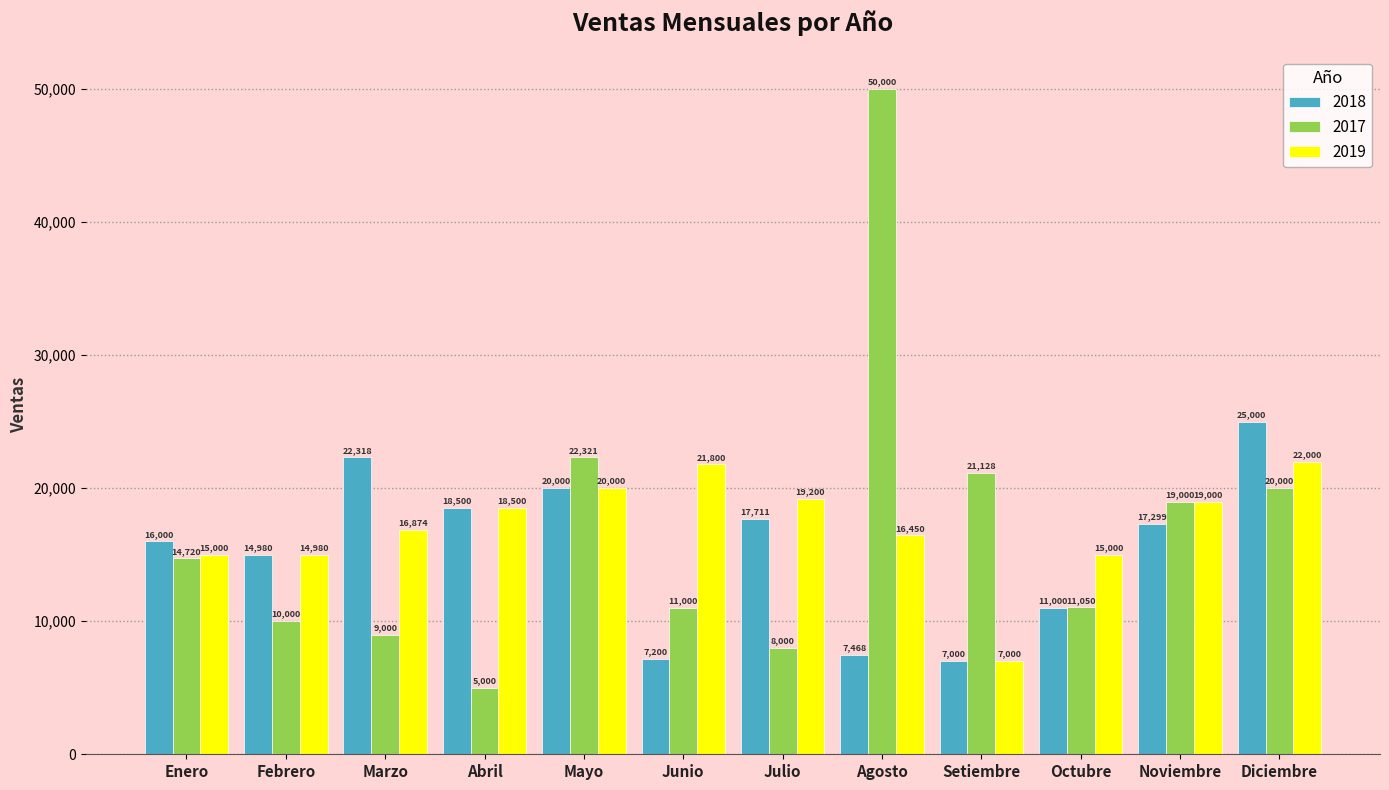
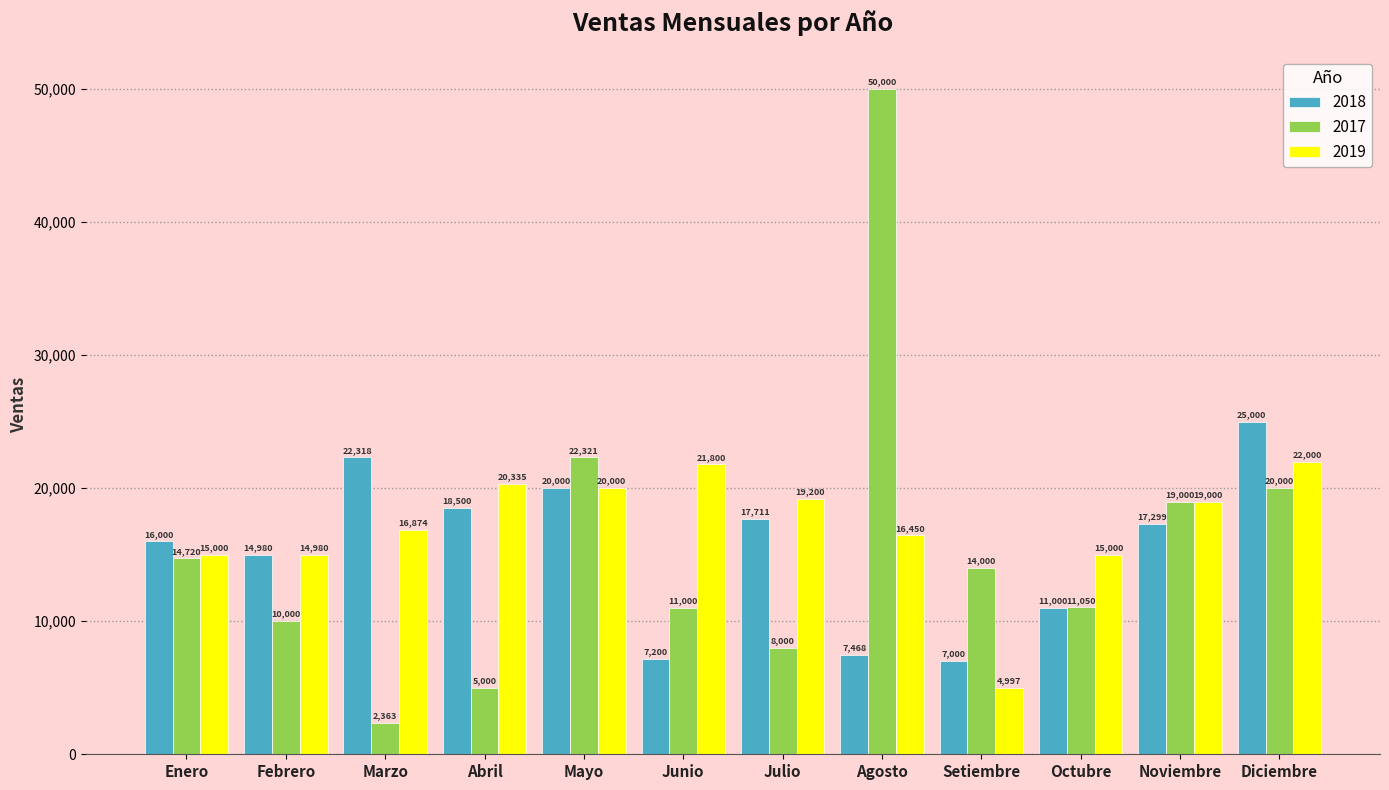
2017, Marzo: 9,000 -> 2,363
2019, Abril: 18,500 -> 20,335
2017, Setiembre: 21,128 -> 14,000
2019, Setiembre: 7,000 -> 4,997
